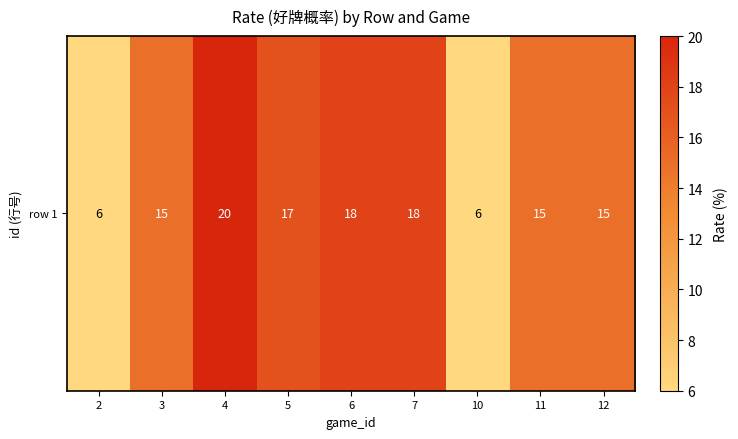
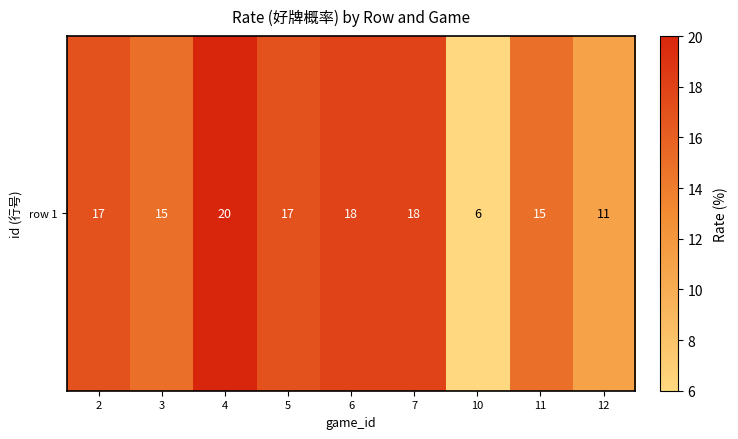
row 1, 2: 6 -> 17
row 1, 12: 15 -> 11
